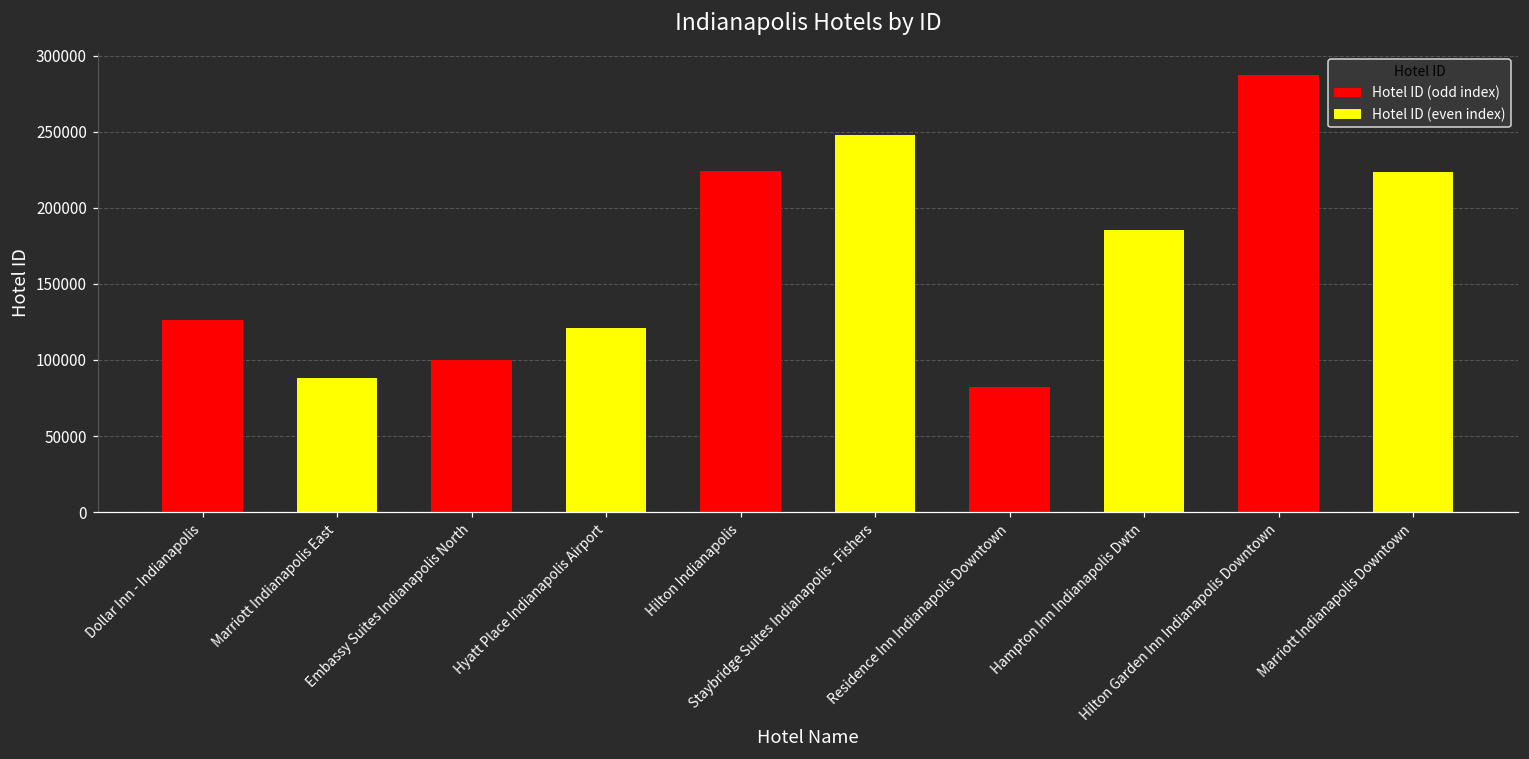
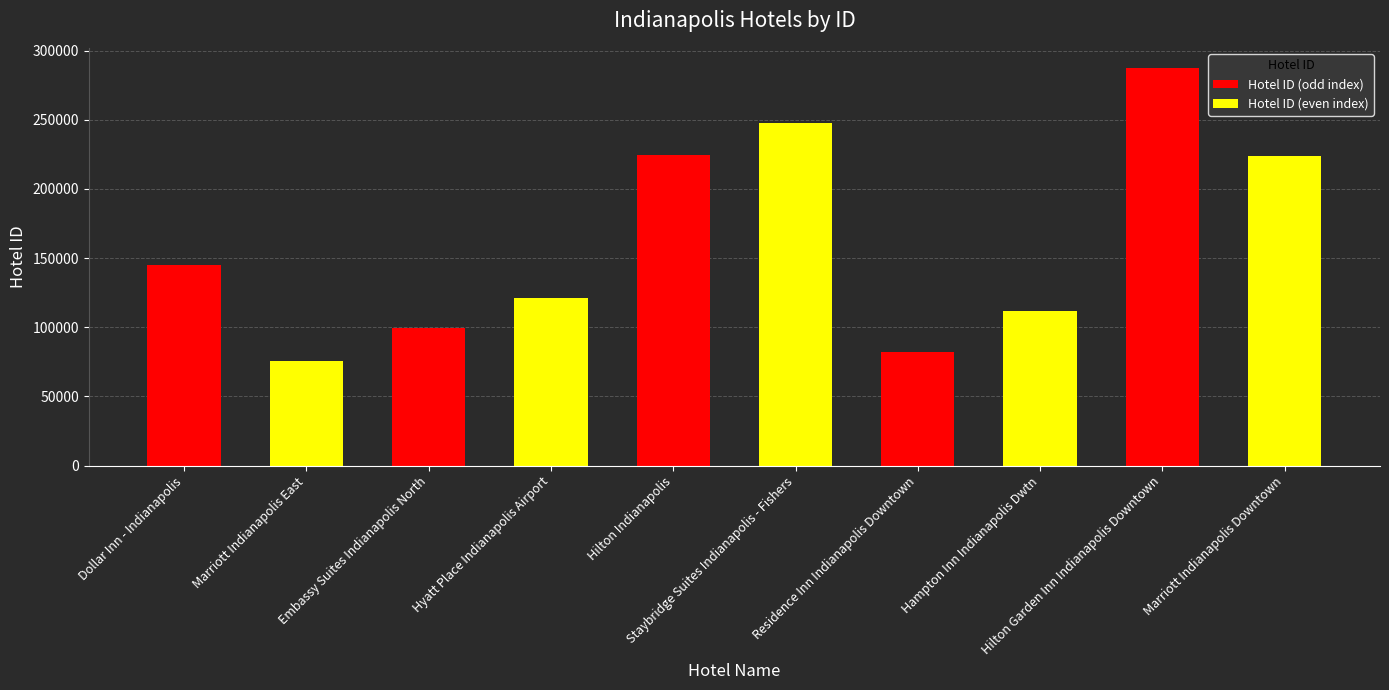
Dollar Inn - Indianapolis: 127000 -> 145000
Marriott Indianapolis East: 88000 -> 75000
Hampton Inn Indianapolis Dwtn: 186000 -> 112000
